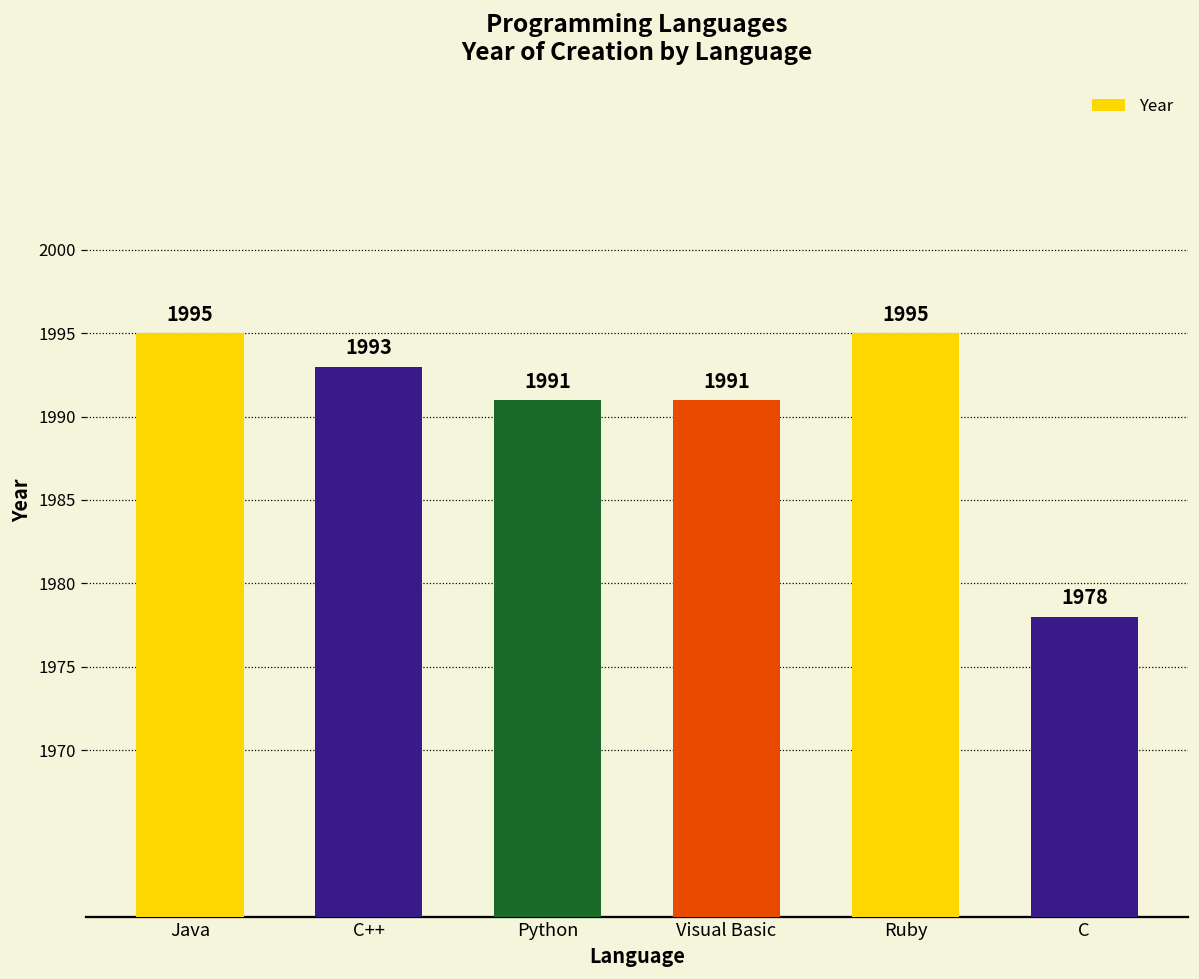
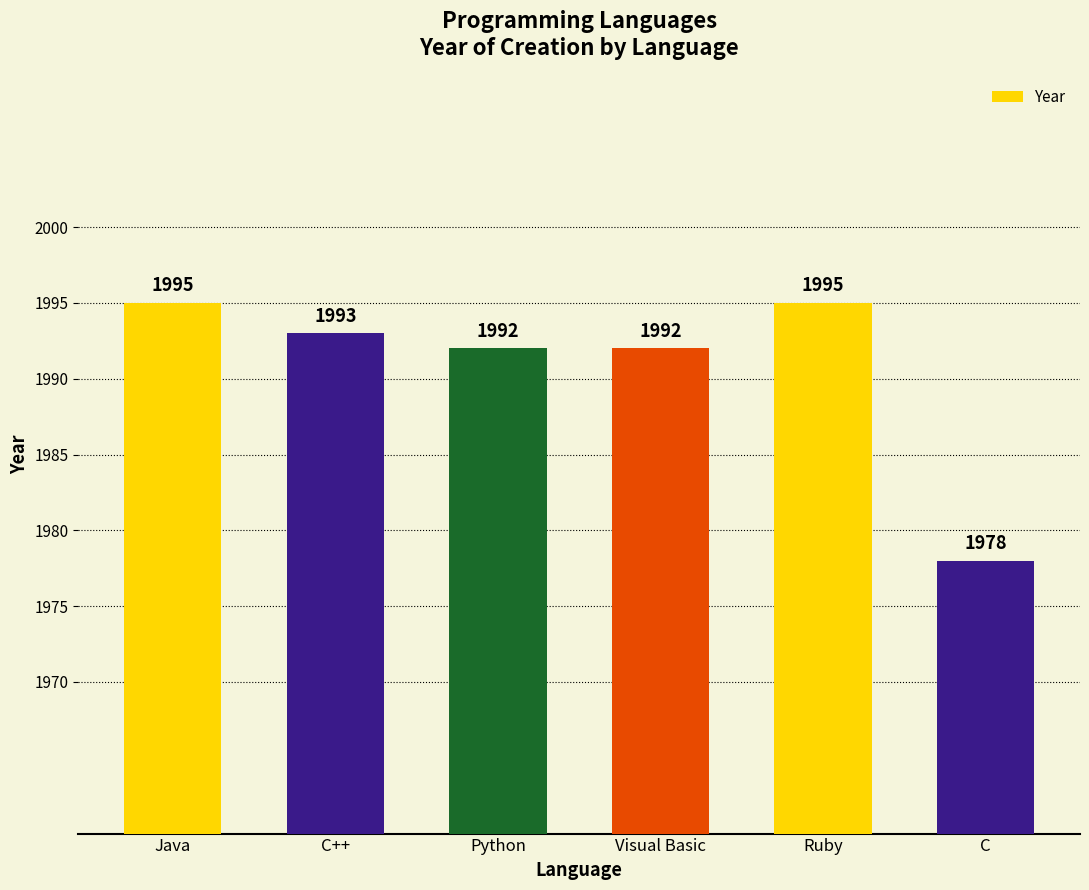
Python: 1991 -> 1992
Visual Basic: 1991 -> 1992
